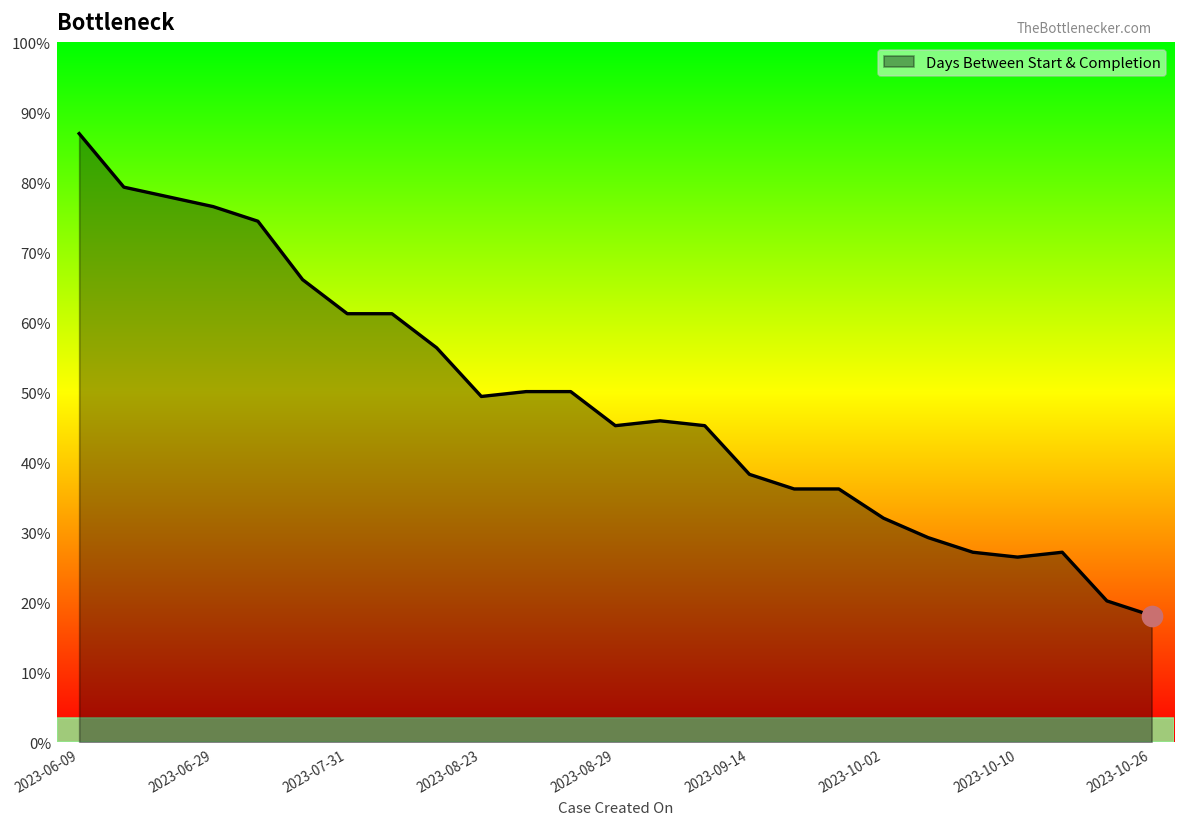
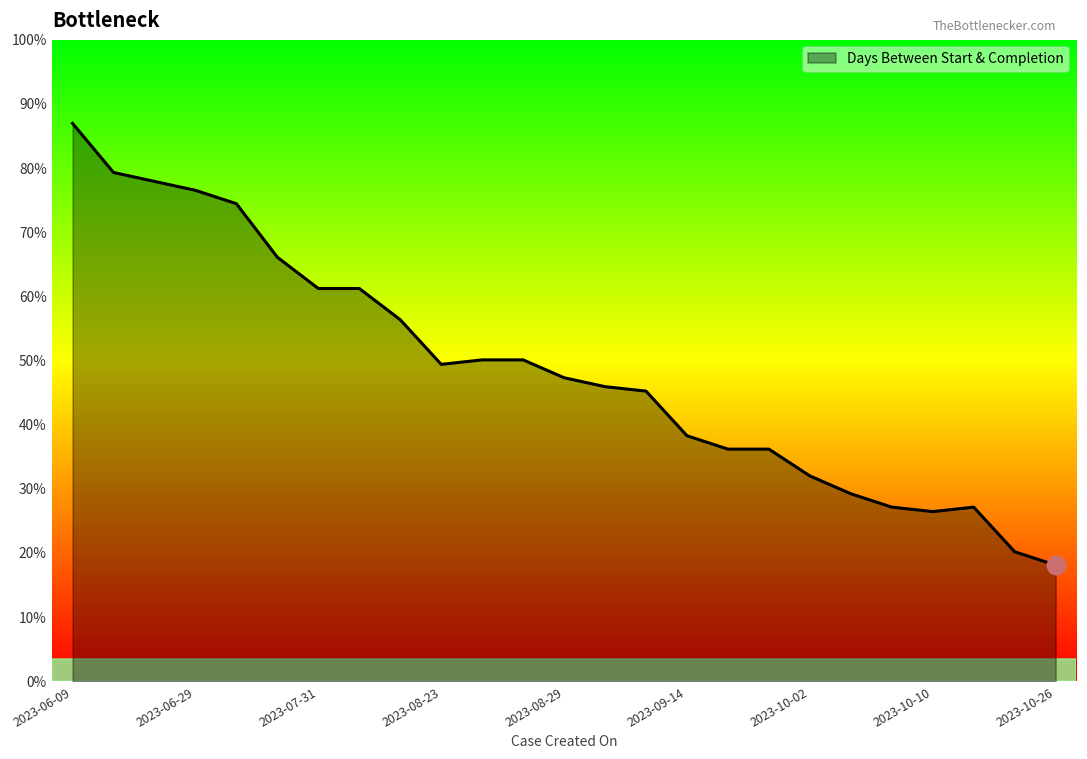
Days Between Start & Completion, 2023-08-29: 45% -> 47%
